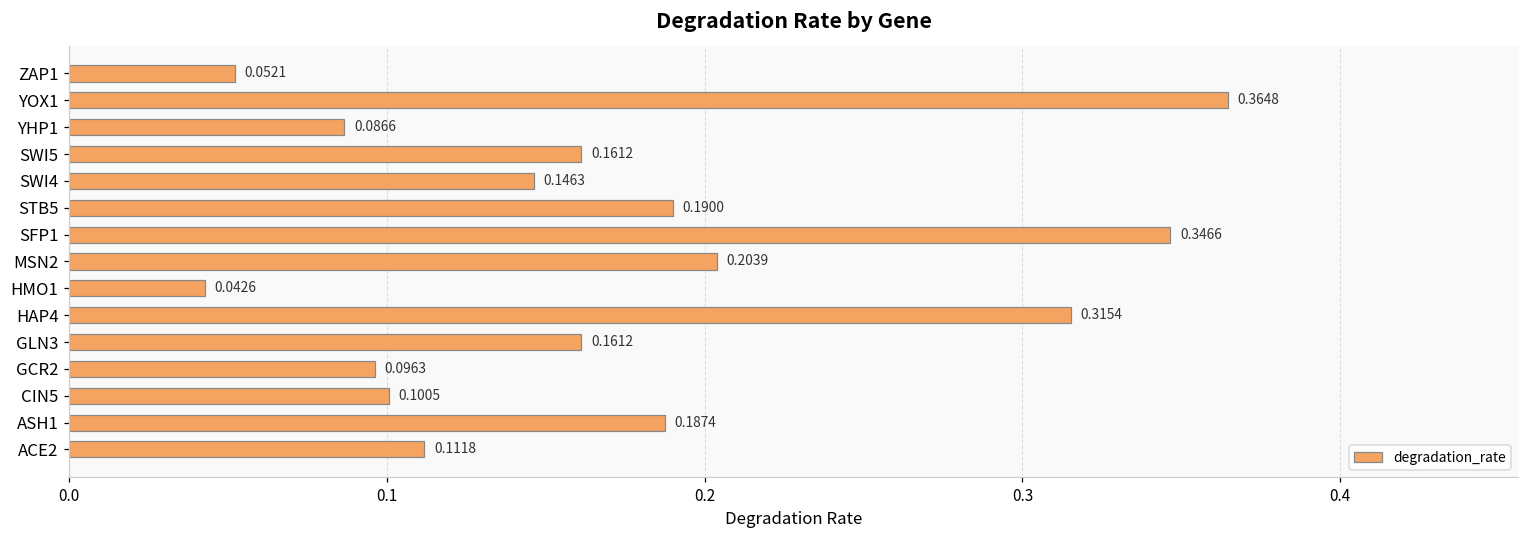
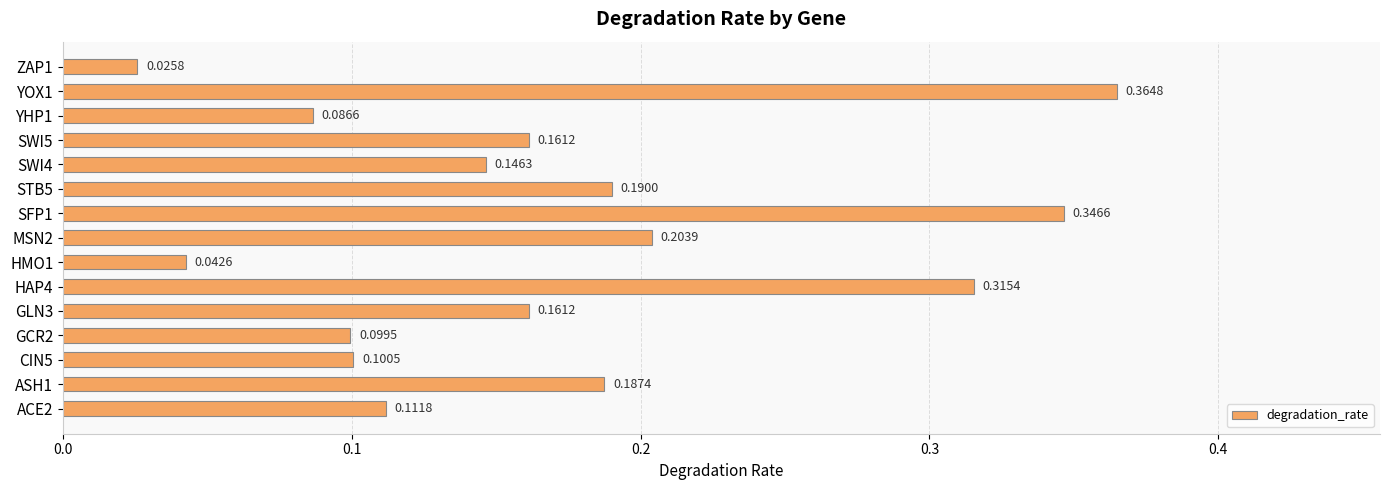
ZAP1: 0.0521 -> 0.0258
GCR2: 0.0963 -> 0.0995
